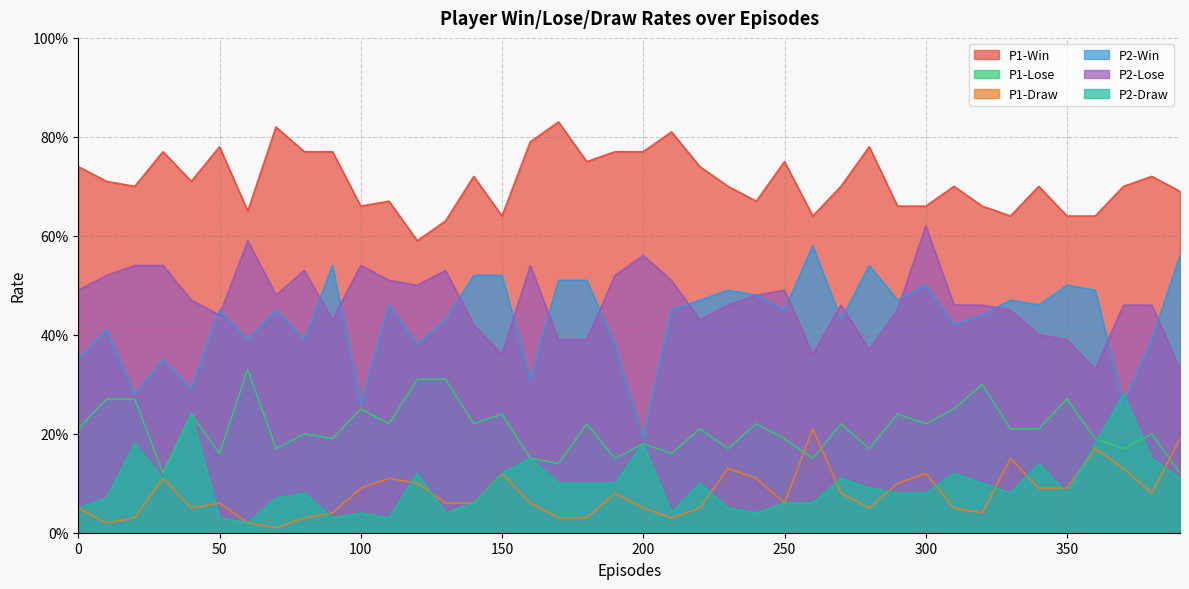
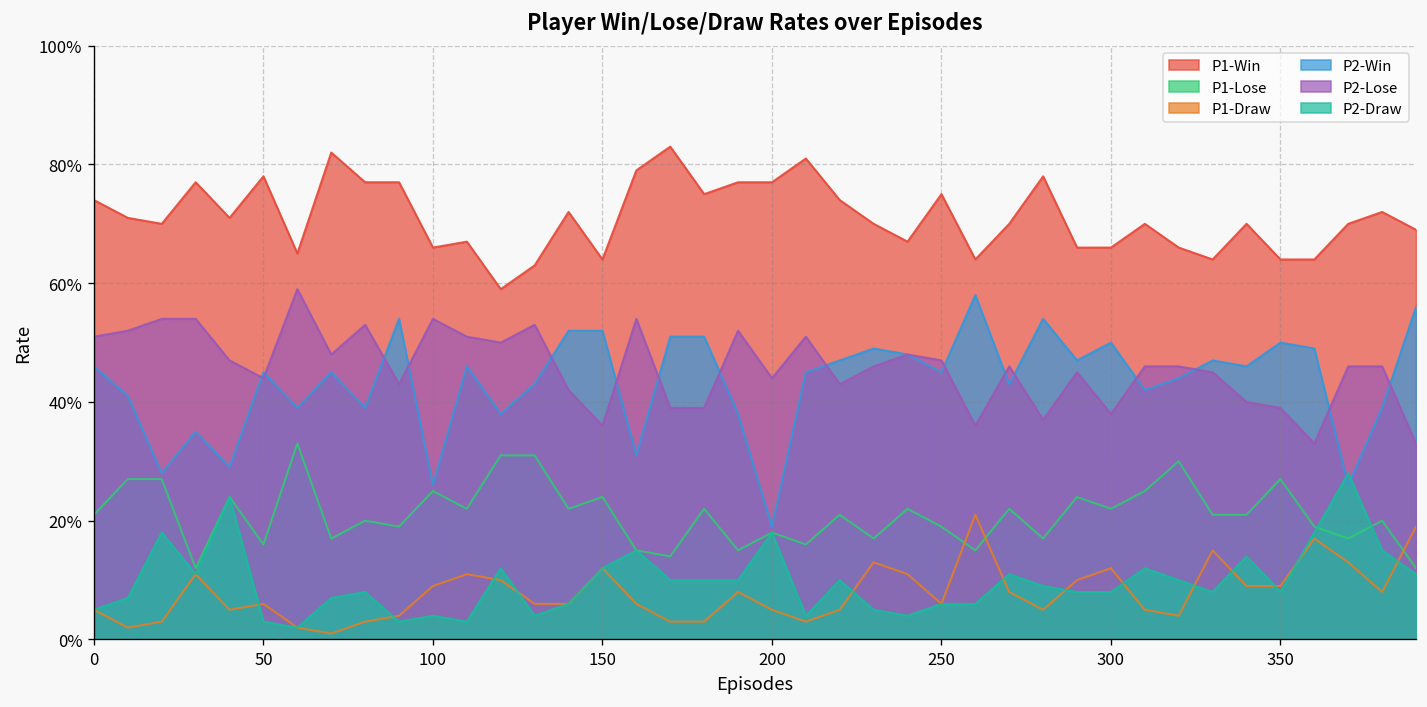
P2-Win, 0: 35% -> 46%
P2-Lose, 0: 49% -> 51%
P2-Lose, 200: 56% -> 44%
P2-Lose, 250: 49% -> 47%
P2-Lose, 300: 62% -> 38%
